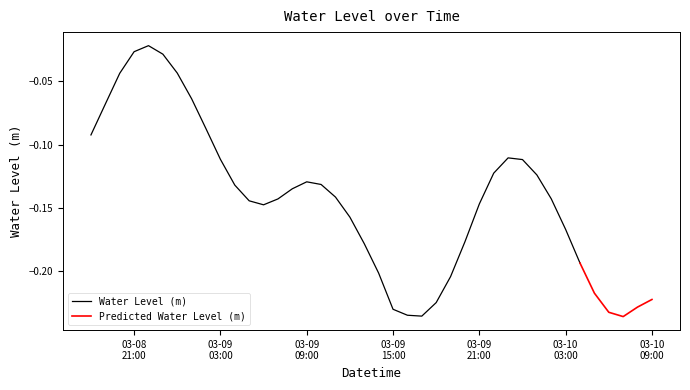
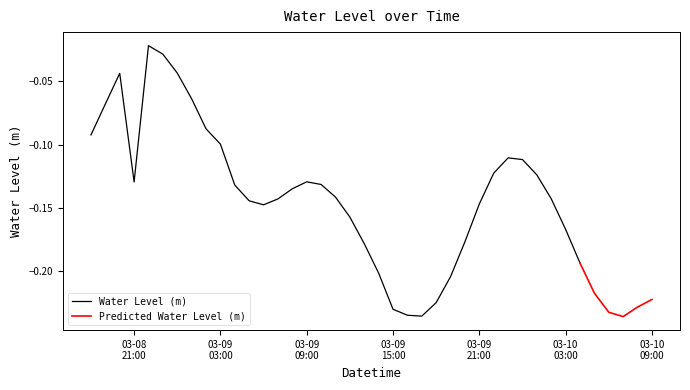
Water Level (m), 03-08 21:00: -0.027 -> -0.129
Water Level (m), 03-09 03:00: -0.112 -> -0.100
